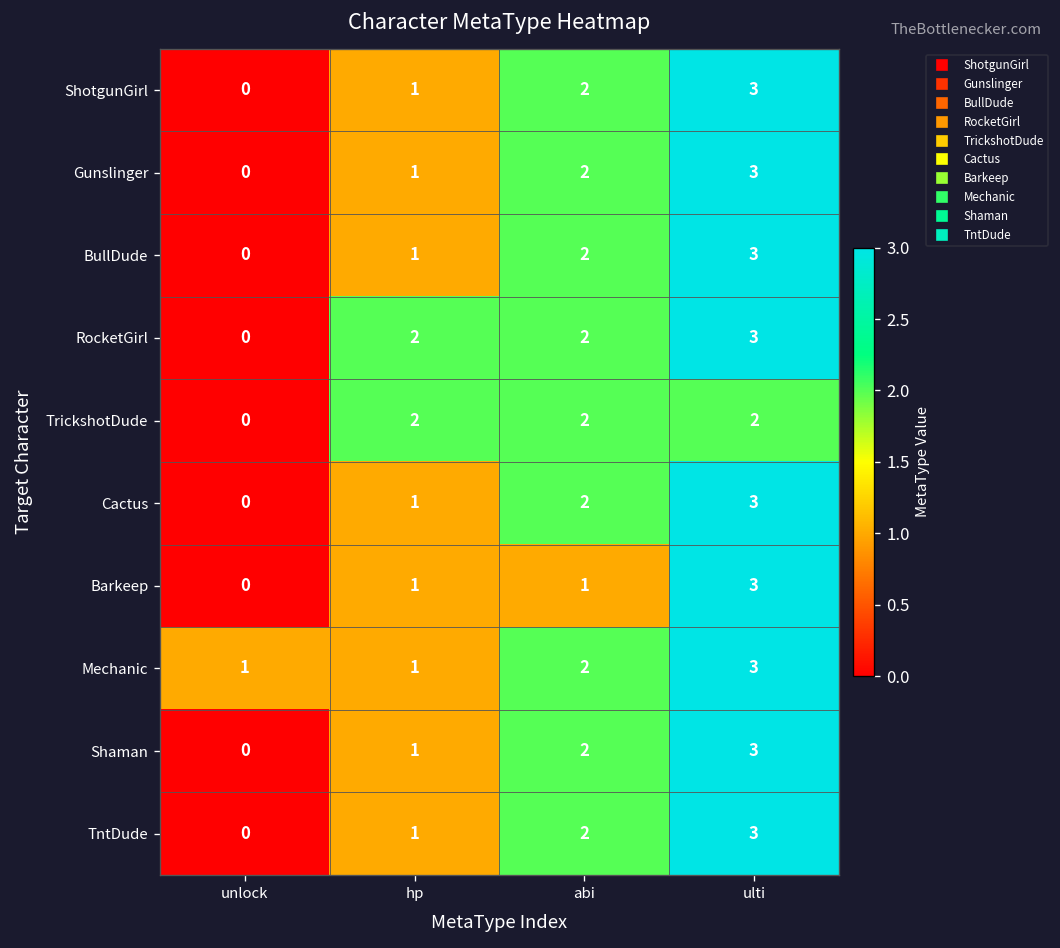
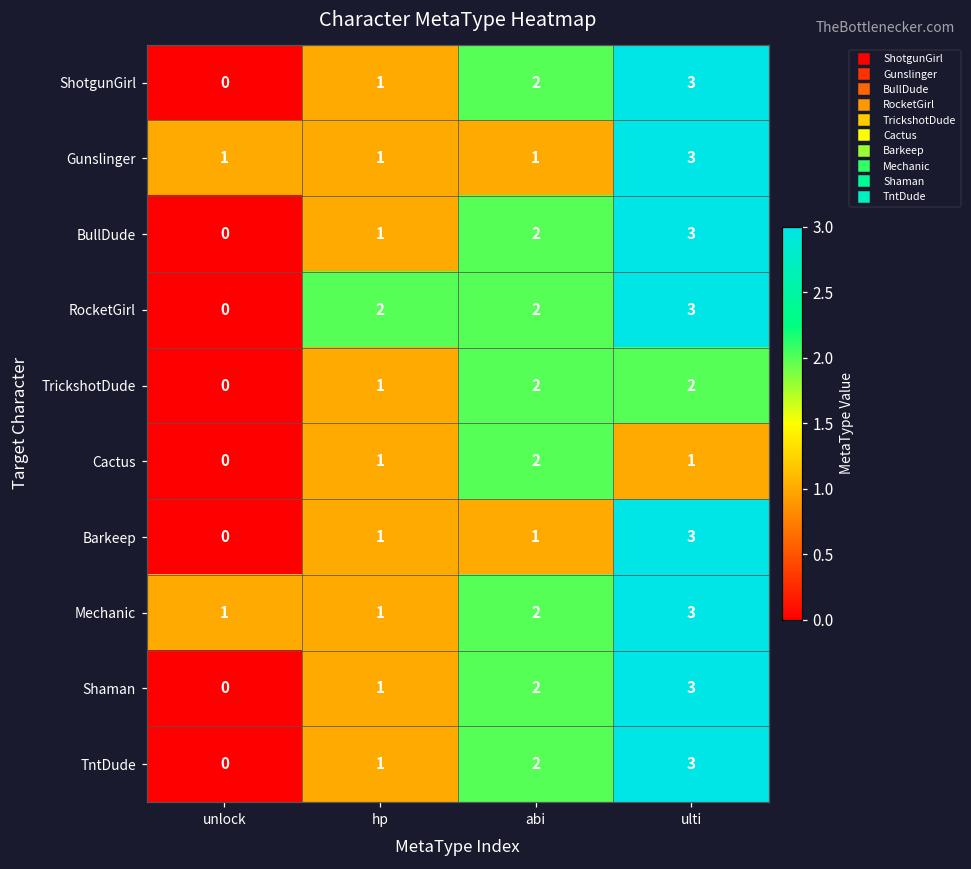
Gunslinger, unlock: 0 -> 1
Gunslinger, abi: 2 -> 1
TrickshotDude, hp: 2 -> 1
Cactus, ulti: 3 -> 1
